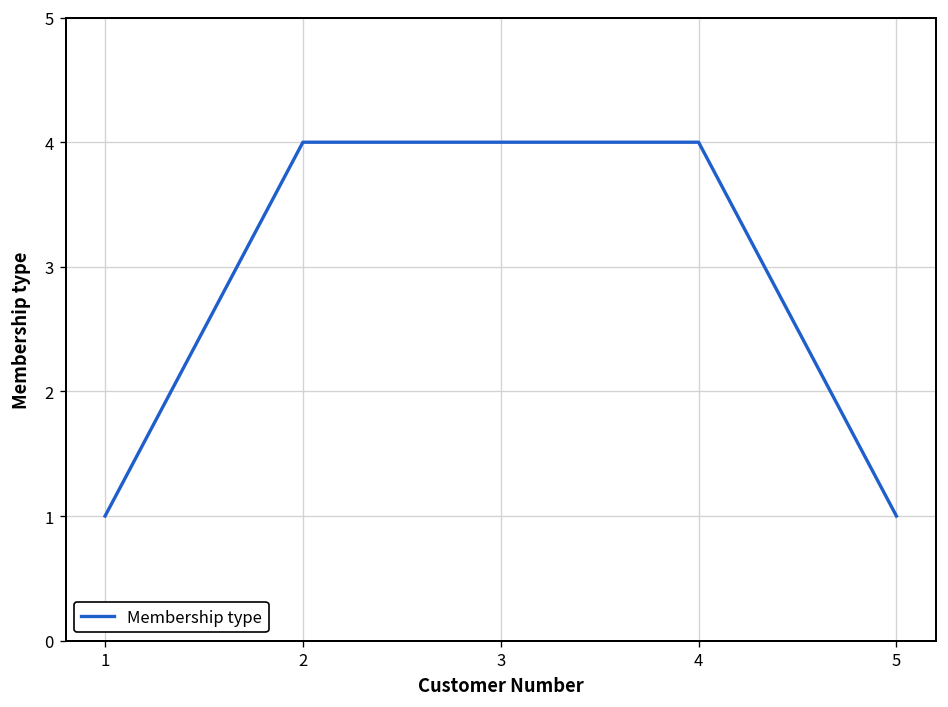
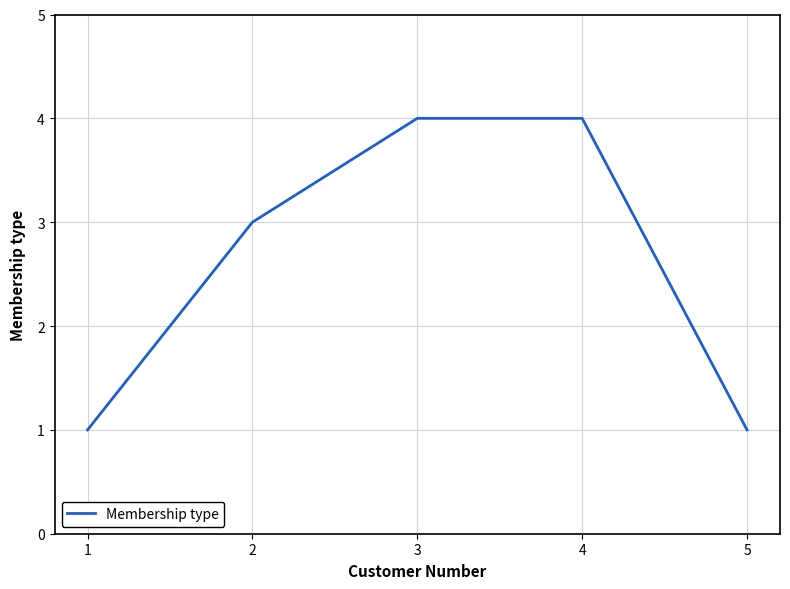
2: 4 -> 3
